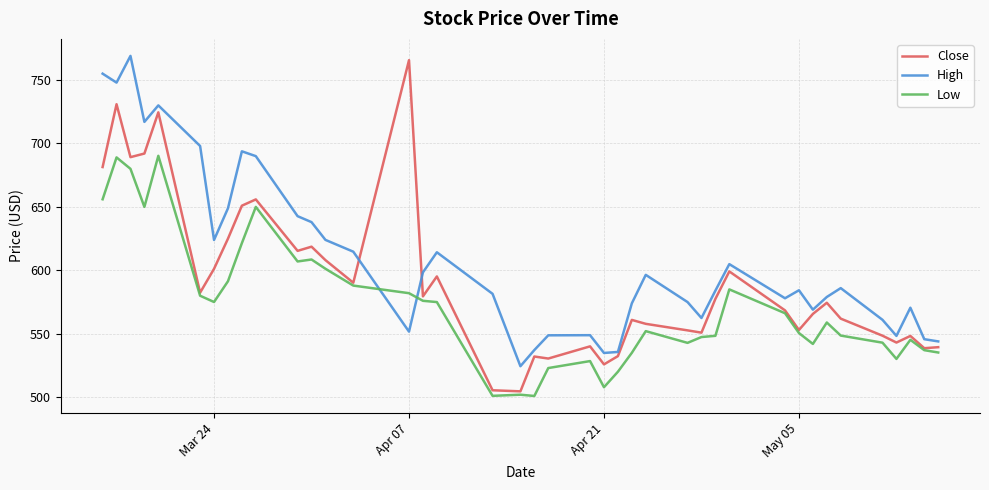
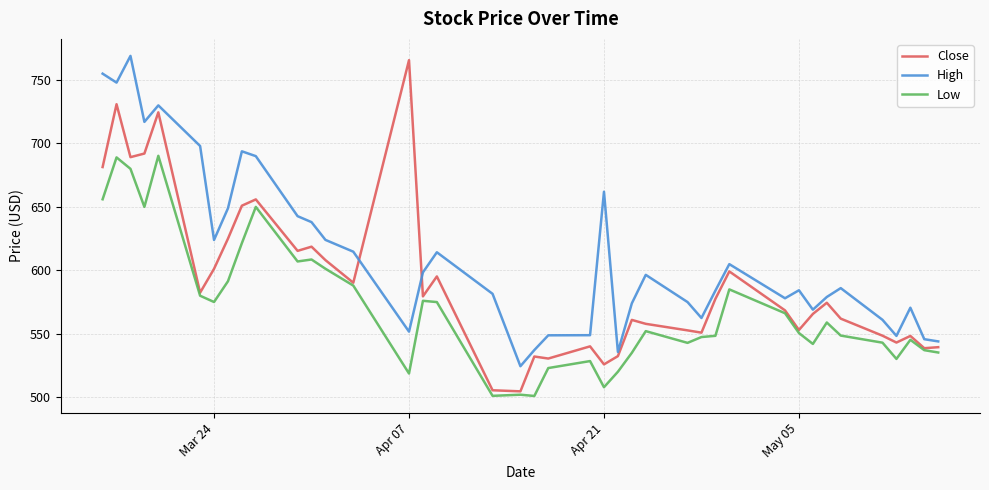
Low, Apr 07: 582 -> 519
High, Apr 21: 535 -> 662
